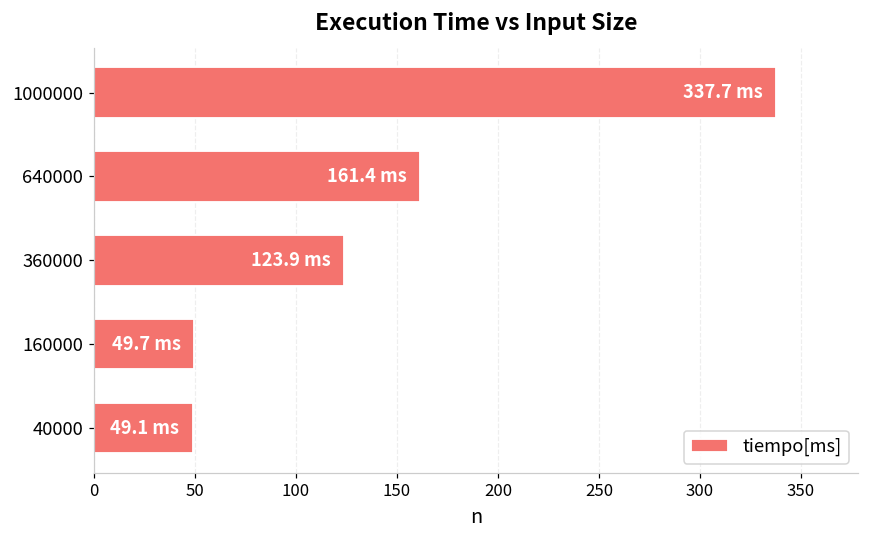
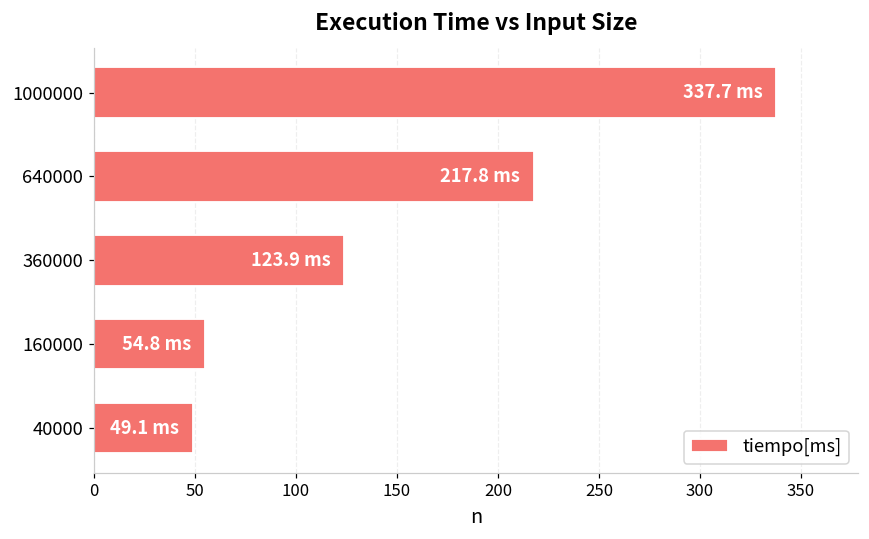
640000: 161.4 -> 217.8
160000: 49.7 -> 54.8
